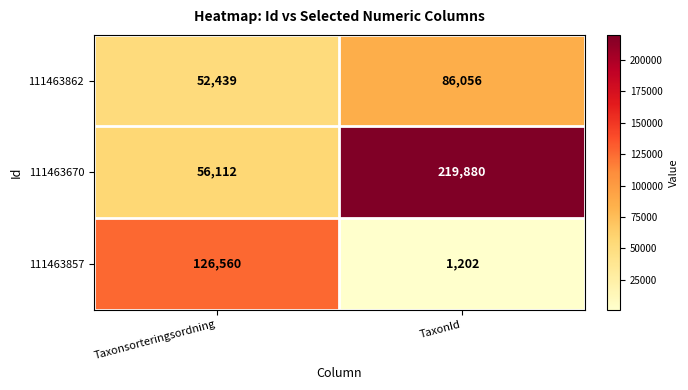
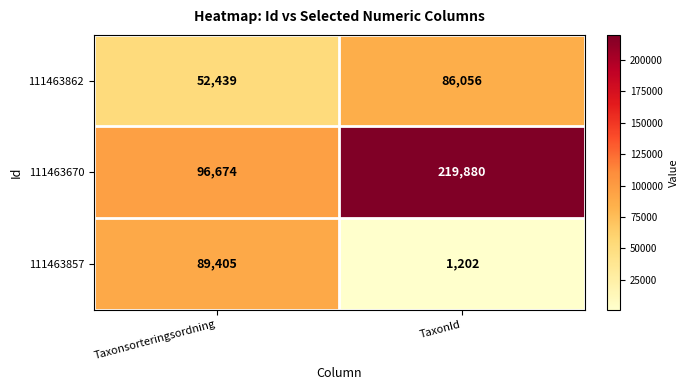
111463670, Taxonsorteringsordning: 56,112 -> 96,674
111463857, Taxonsorteringsordning: 126,560 -> 89,405
